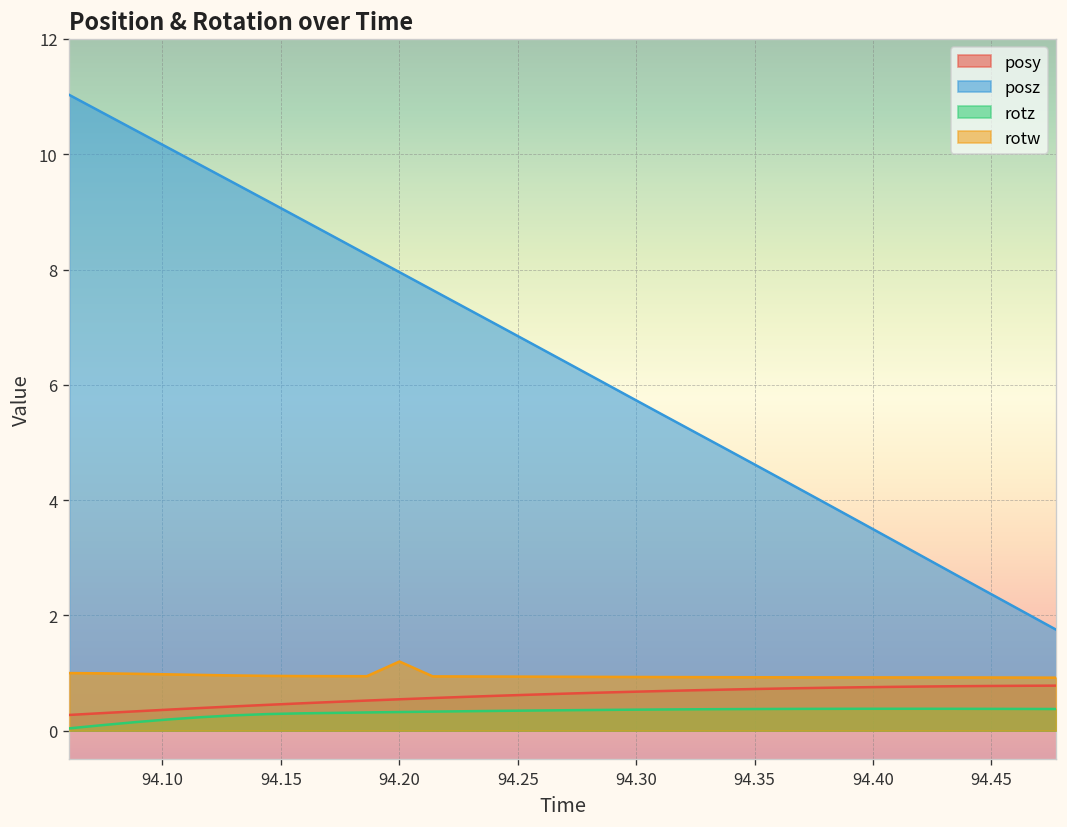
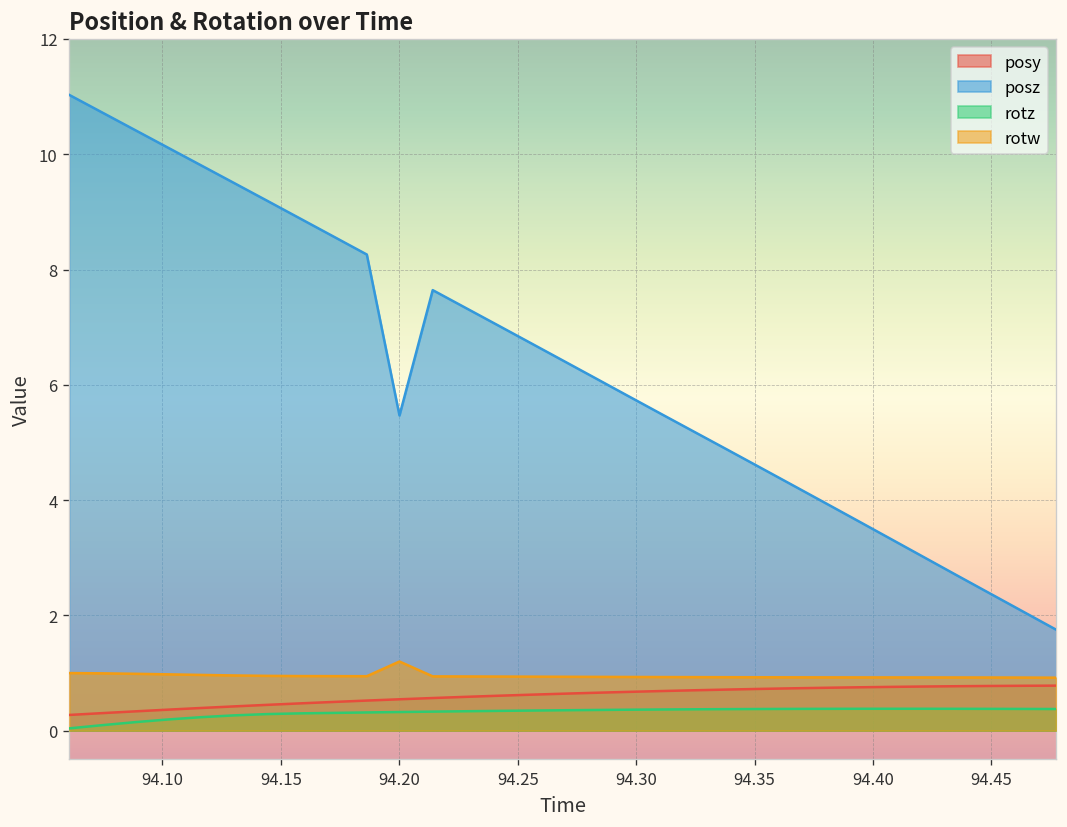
posz, 94.20: 8.0 -> 5.5
